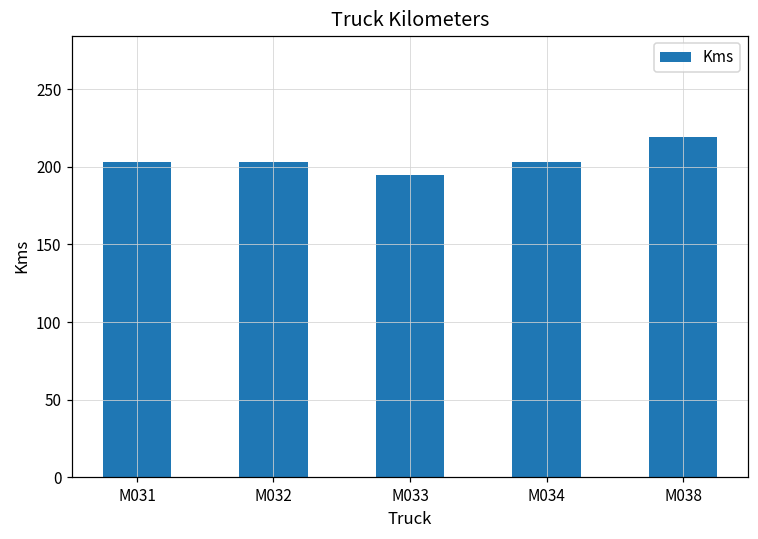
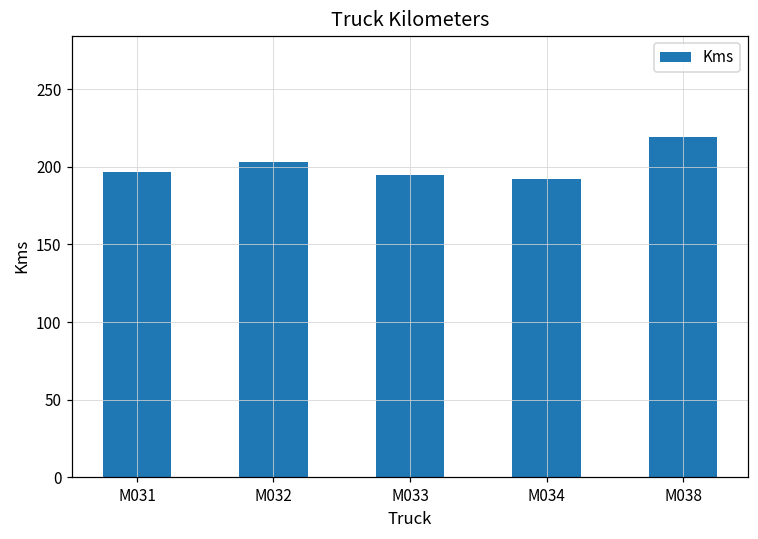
M031: 203 -> 197
M034: 203 -> 192
